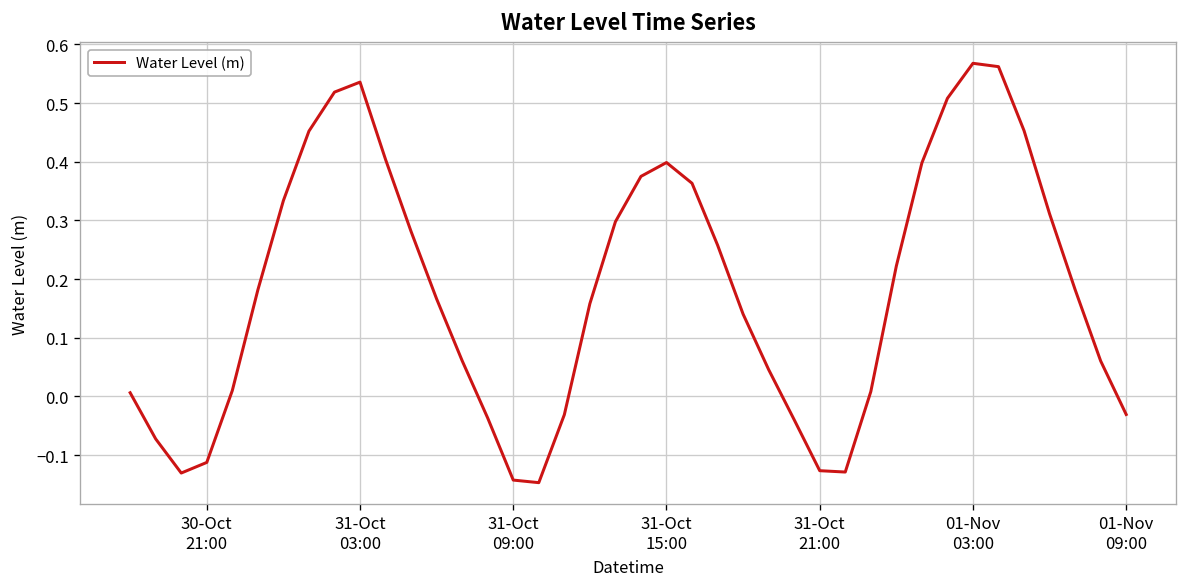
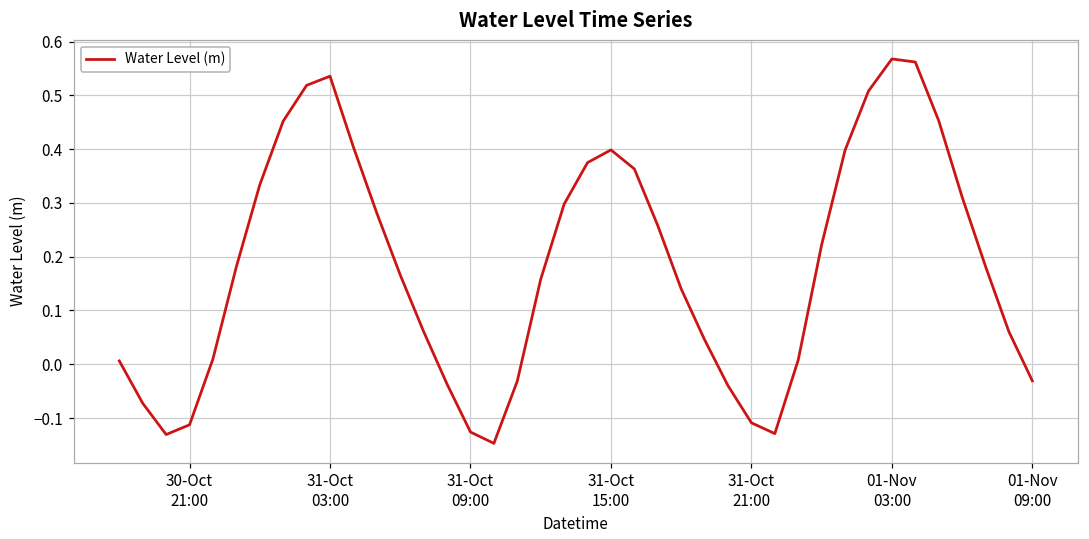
31-Oct 09:00: -0.14 -> -0.13
31-Oct 21:00: -0.13 -> -0.11
